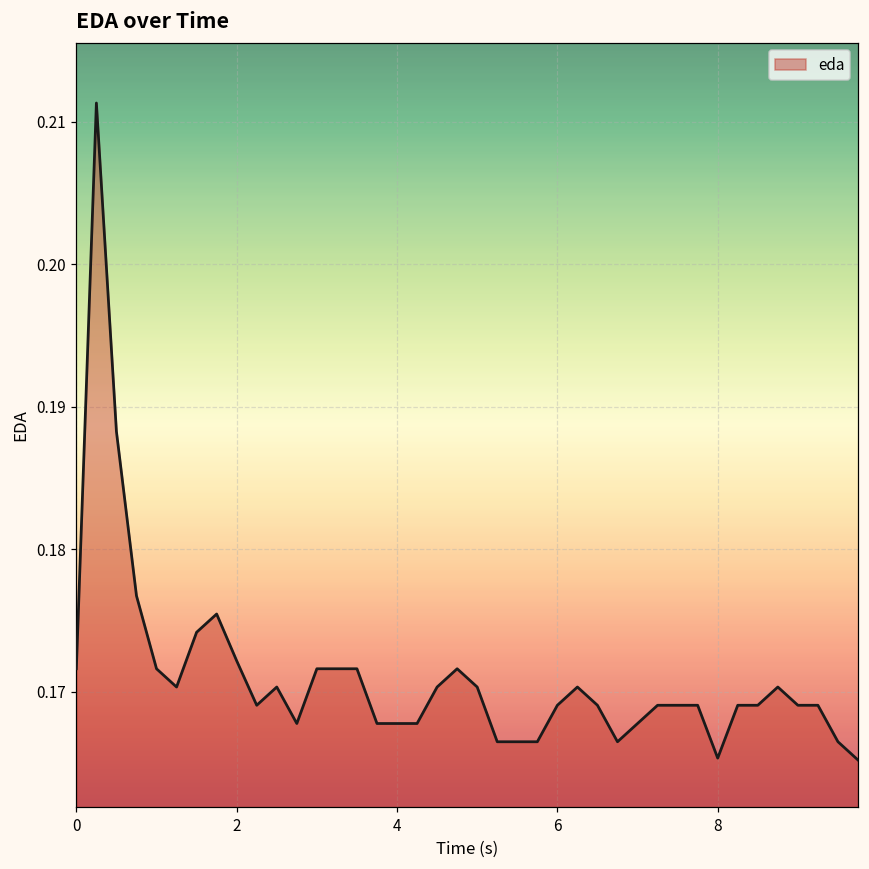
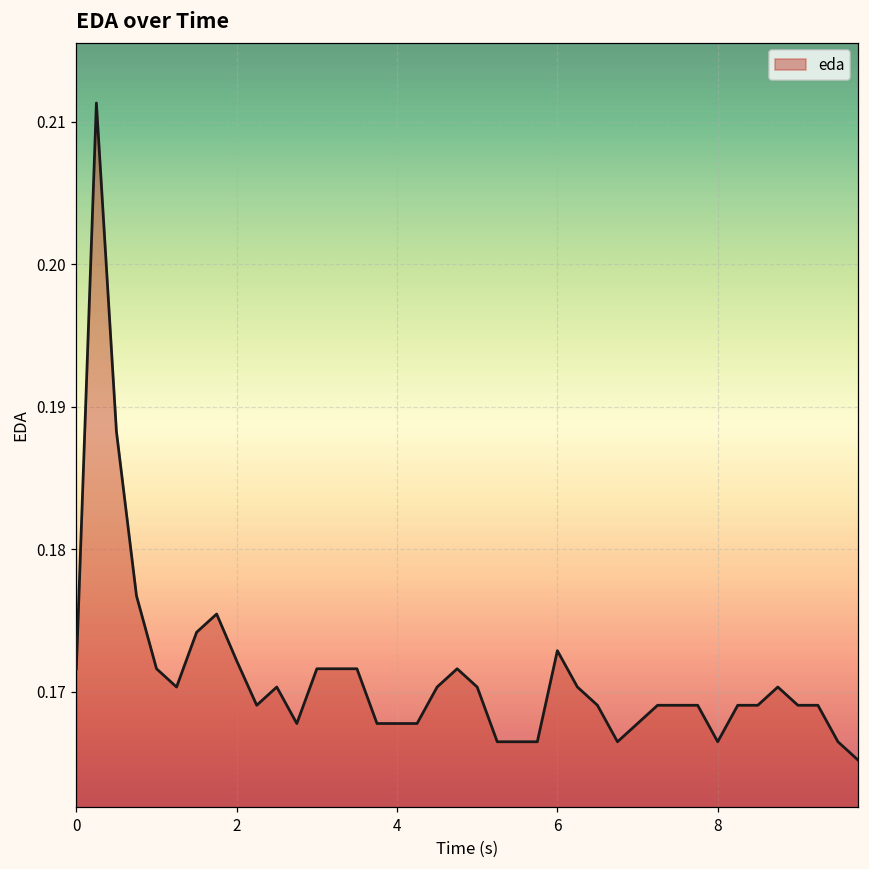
6: 0.1691 -> 0.1729
8: 0.1654 -> 0.1665
